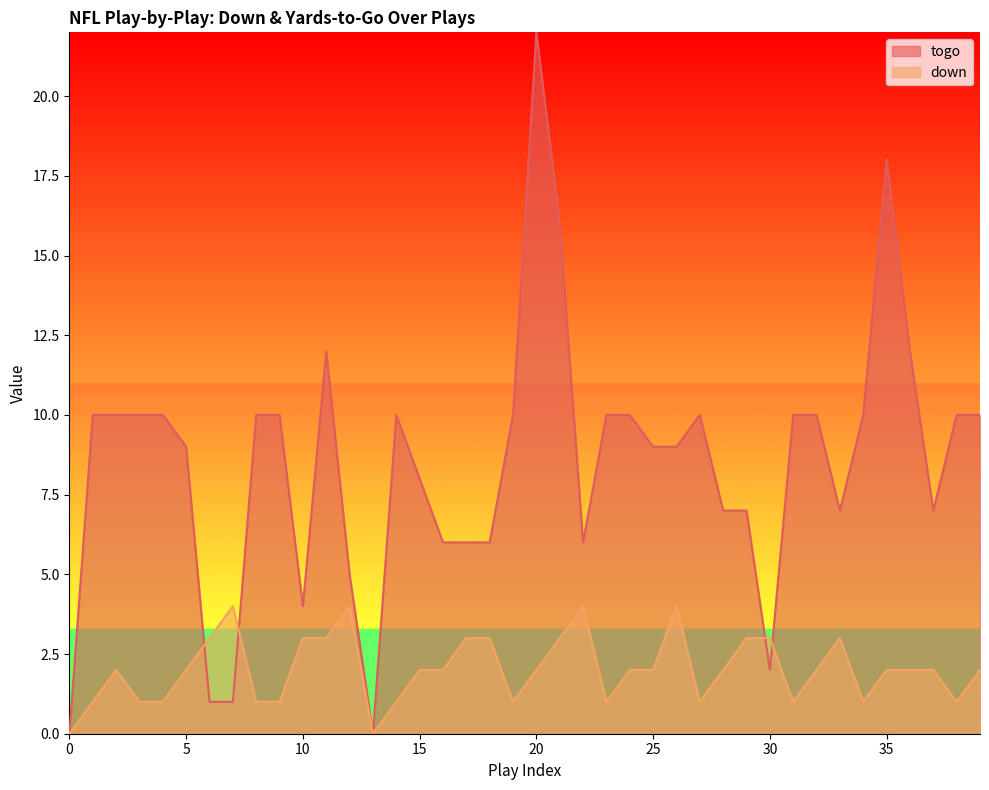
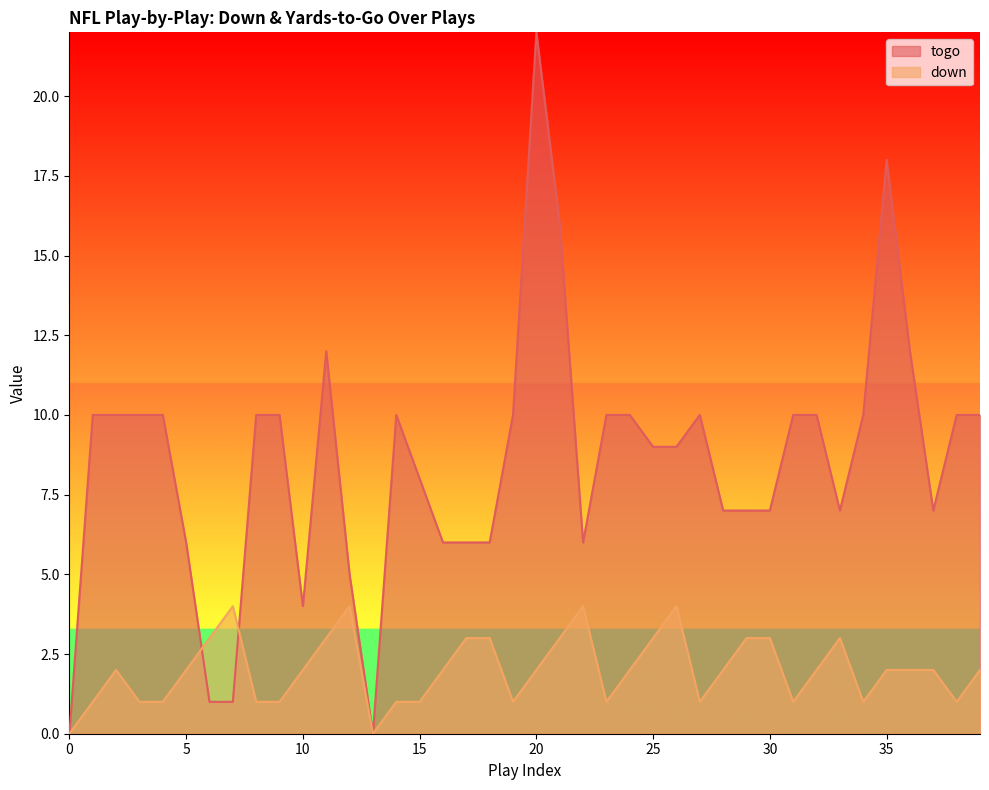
togo, 5: 9 -> 6
down, 10: 3 -> 2
down, 15: 2 -> 1
down, 25: 2 -> 3
togo, 30: 2 -> 7
